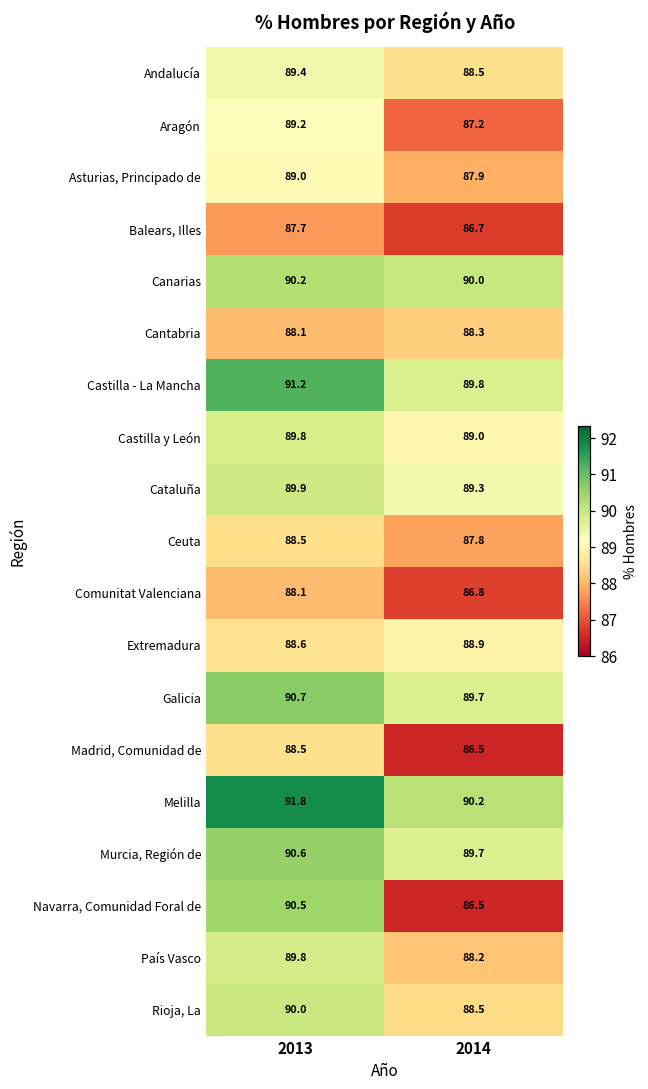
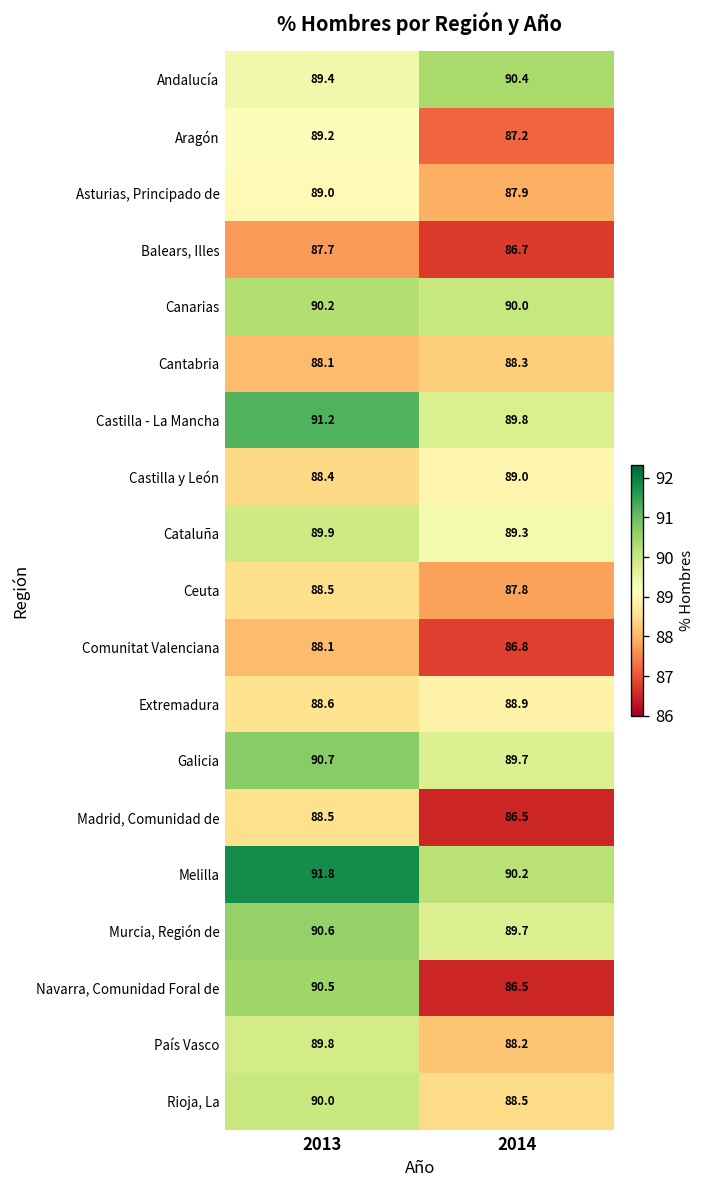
Andalucía, 2014: 88.5 -> 90.4
Castilla y León, 2013: 89.8 -> 88.4
